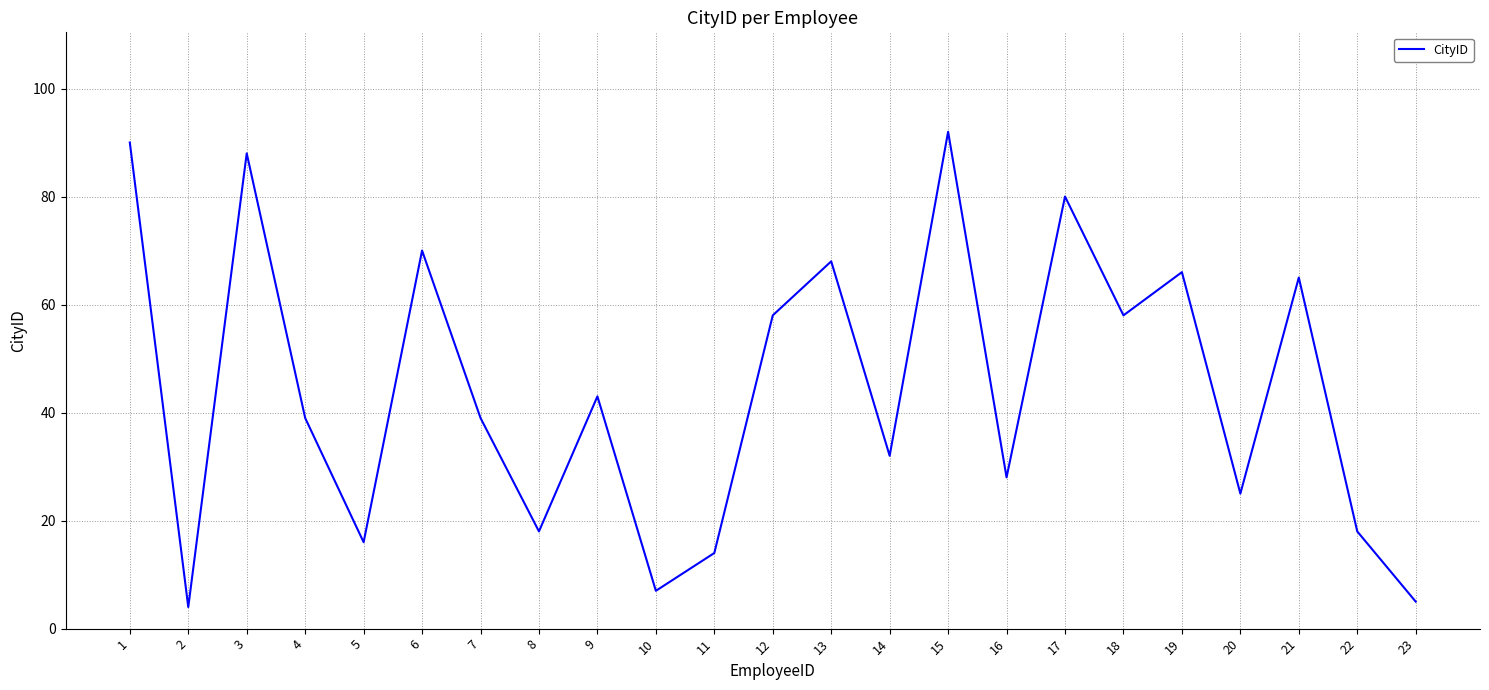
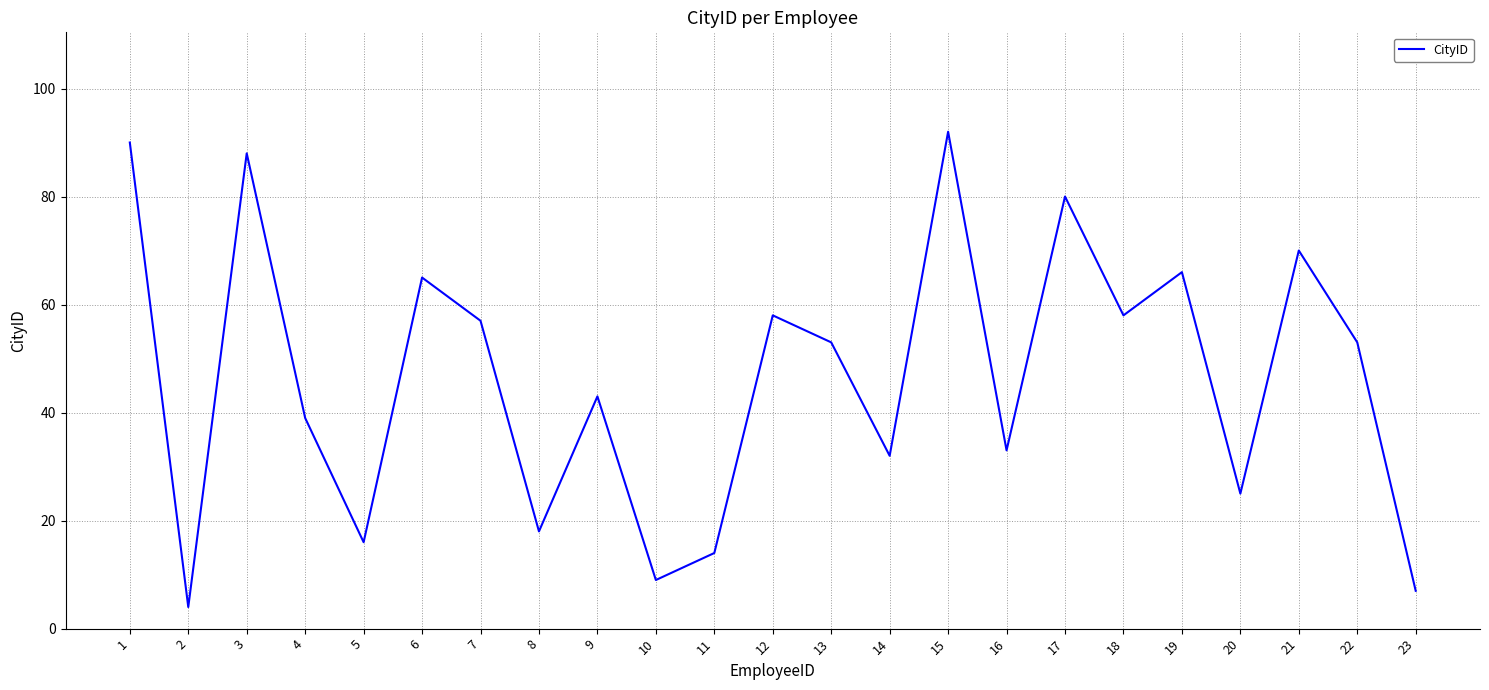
6: 70 -> 65
7: 39 -> 57
10: 7 -> 9
13: 68 -> 53
16: 28 -> 33
21: 65 -> 70
22: 18 -> 53
23: 5 -> 7
